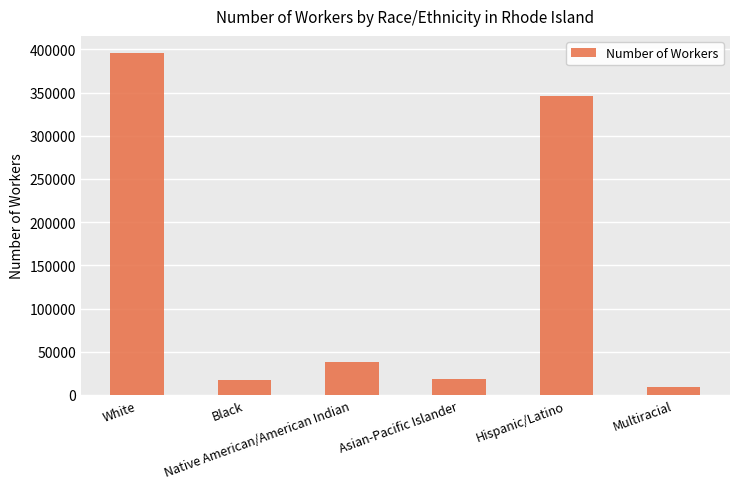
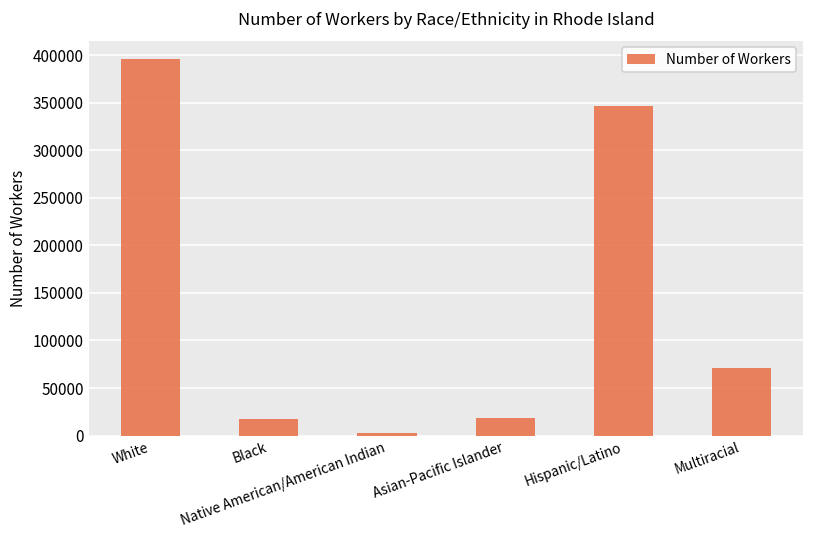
Native American/American Indian: 40000 -> 0
Multiracial: 10000 -> 70000
